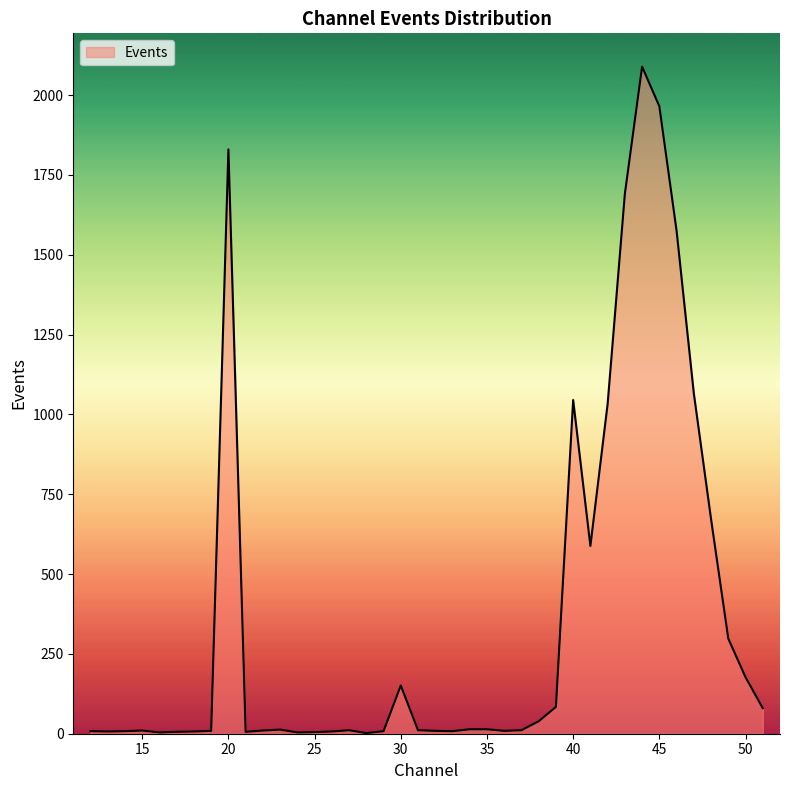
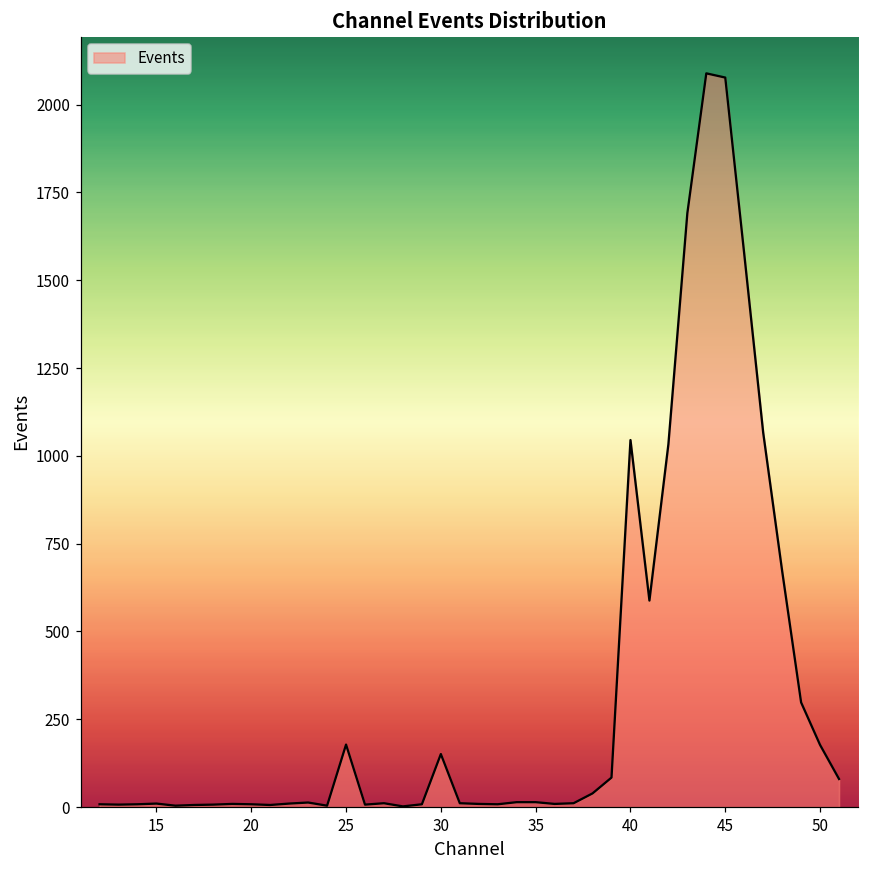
20: 1830 -> 10
25: 10 -> 180
45: 1970 -> 2080
